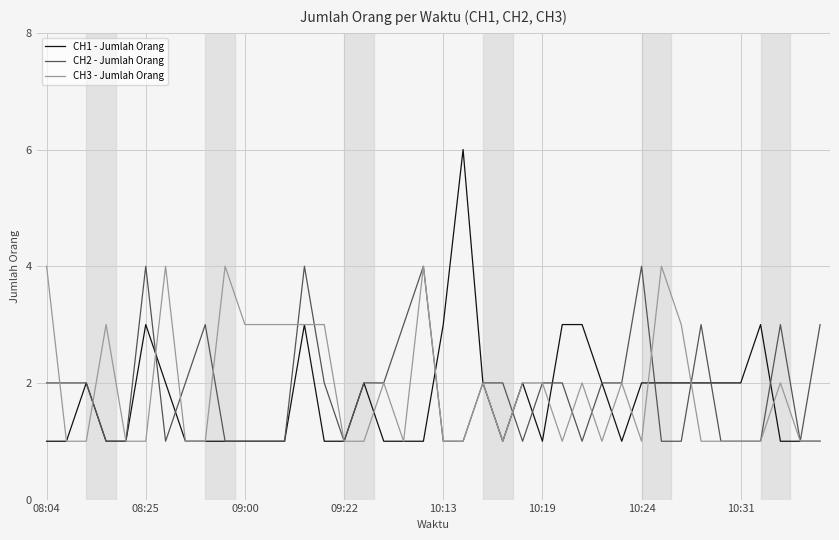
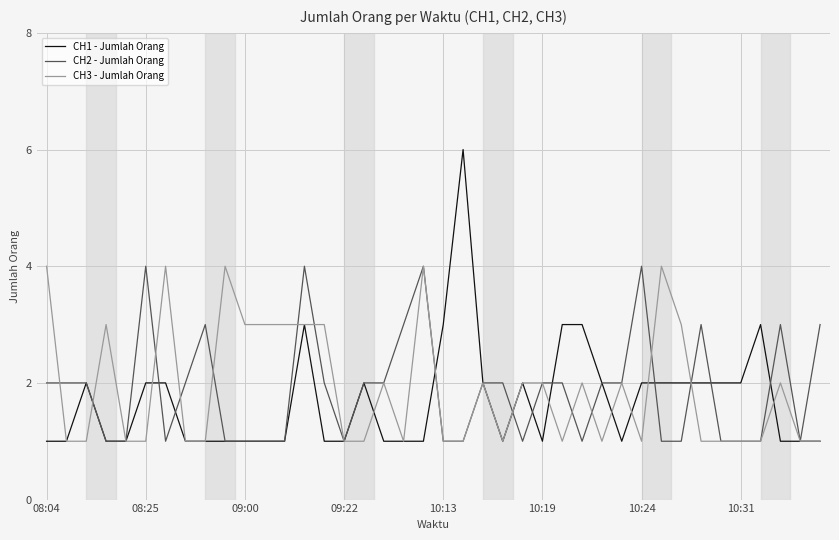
CH1 - Jumlah Orang, 08:25: 3 -> 2
